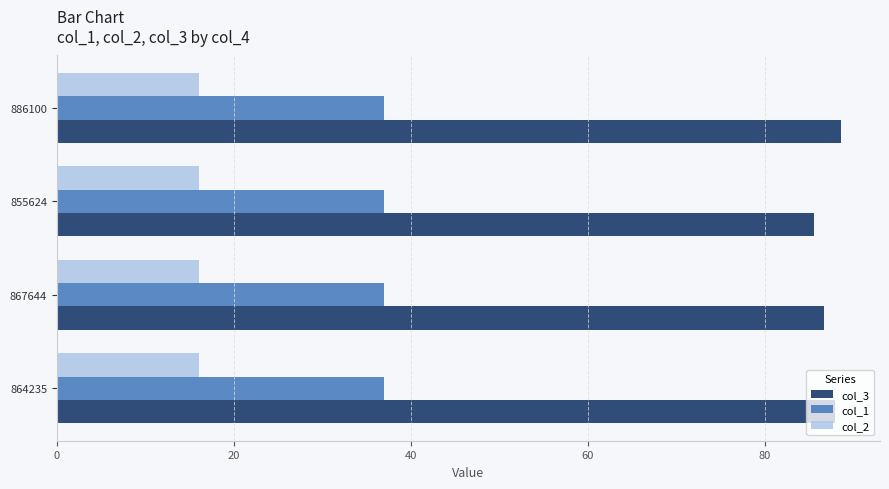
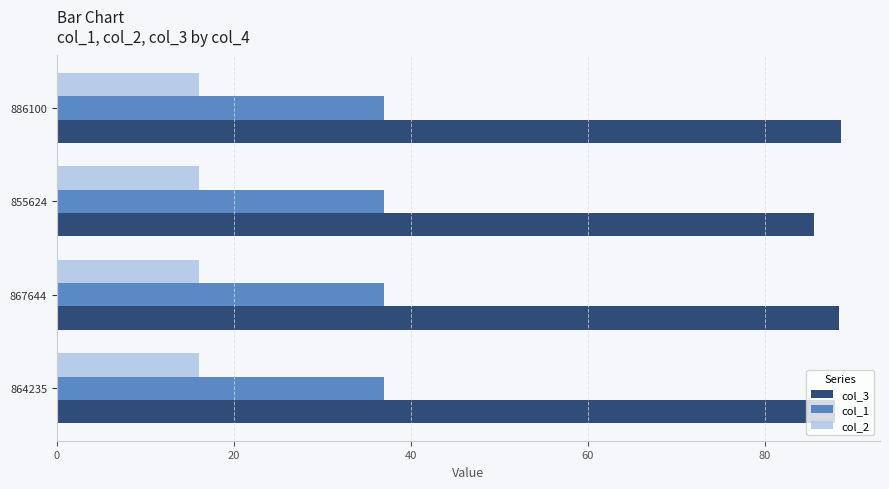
col_3, 867644: 87 -> 88
